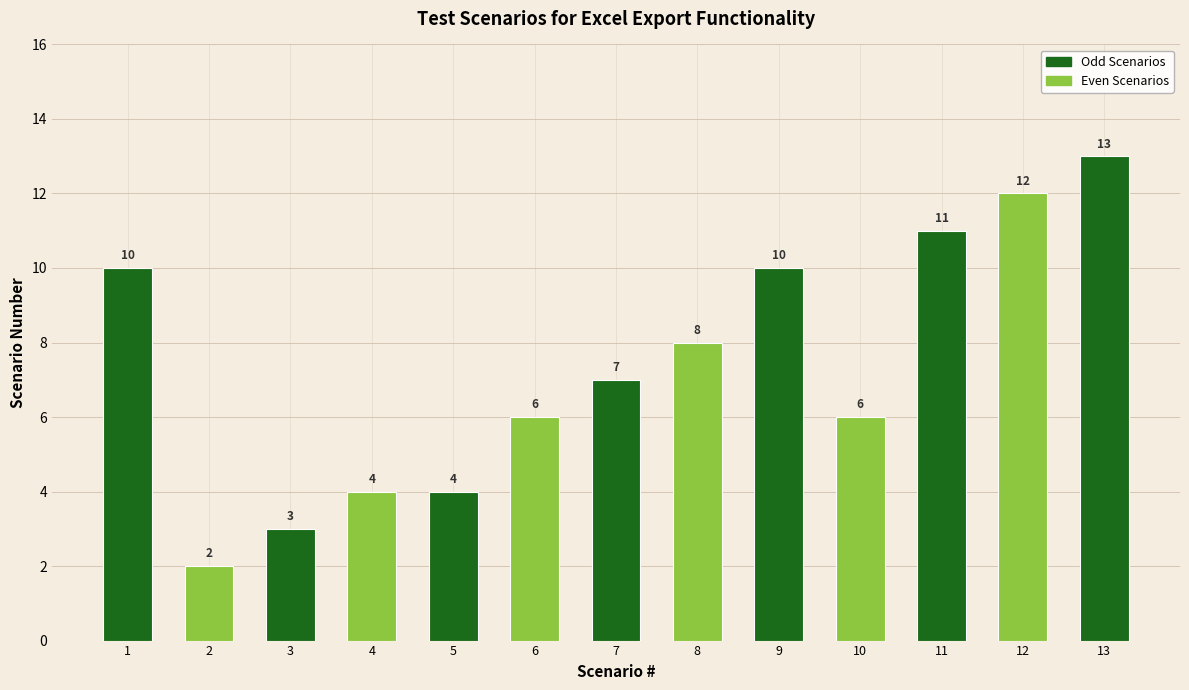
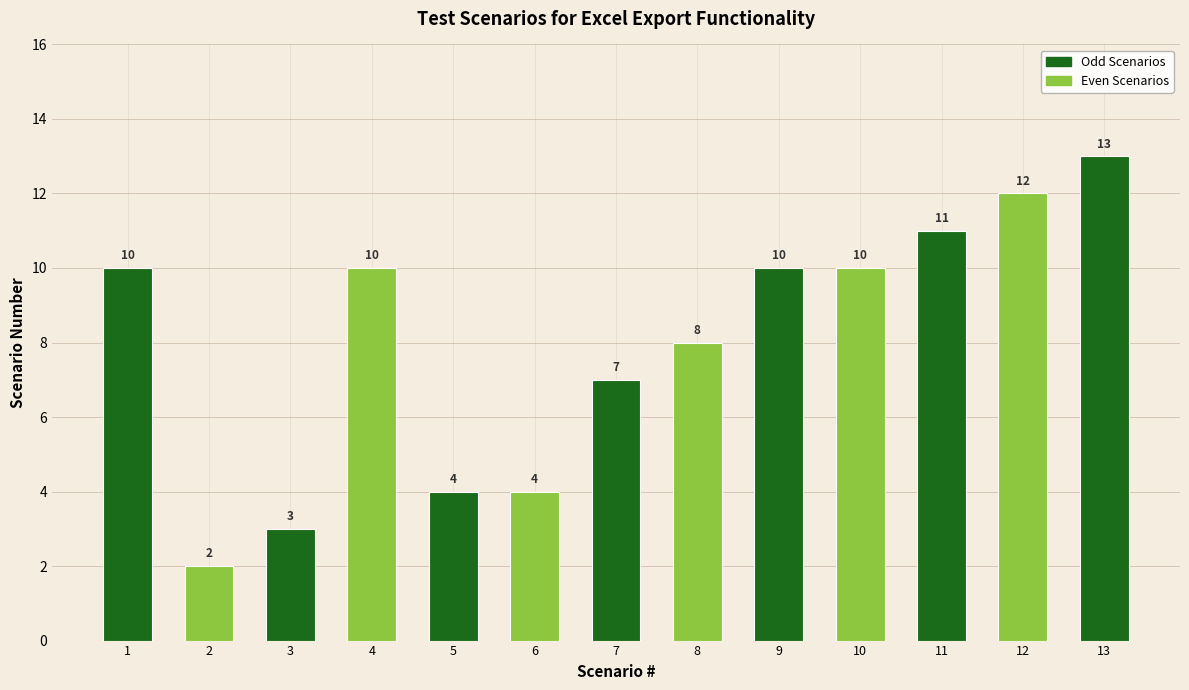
4: 4 -> 10
6: 6 -> 4
10: 6 -> 10
